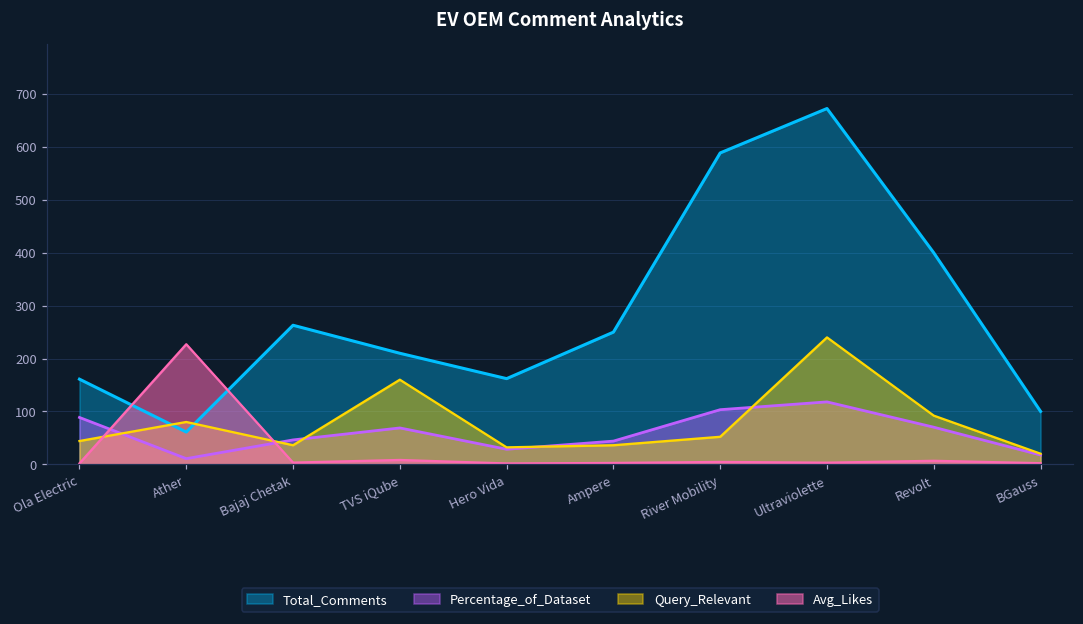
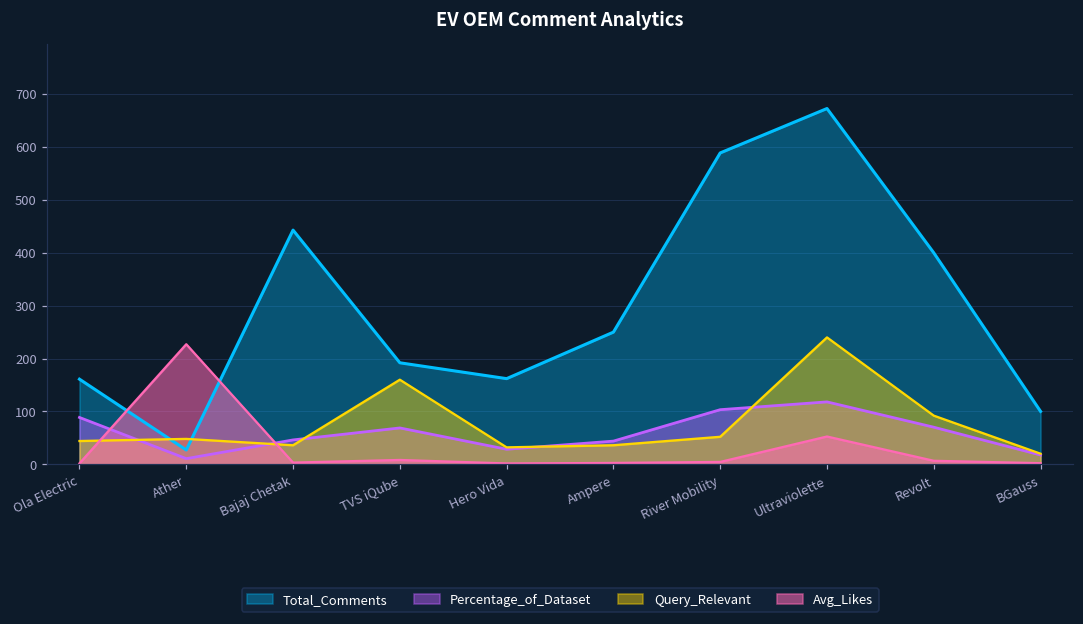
Total_Comments, Ather: 60 -> 30
Query_Relevant, Ather: 80 -> 50
Total_Comments, Bajaj Chetak: 260 -> 440
Total_Comments, TVS iQube: 210 -> 190
Avg_Likes, Ultraviolette: 0 -> 50
